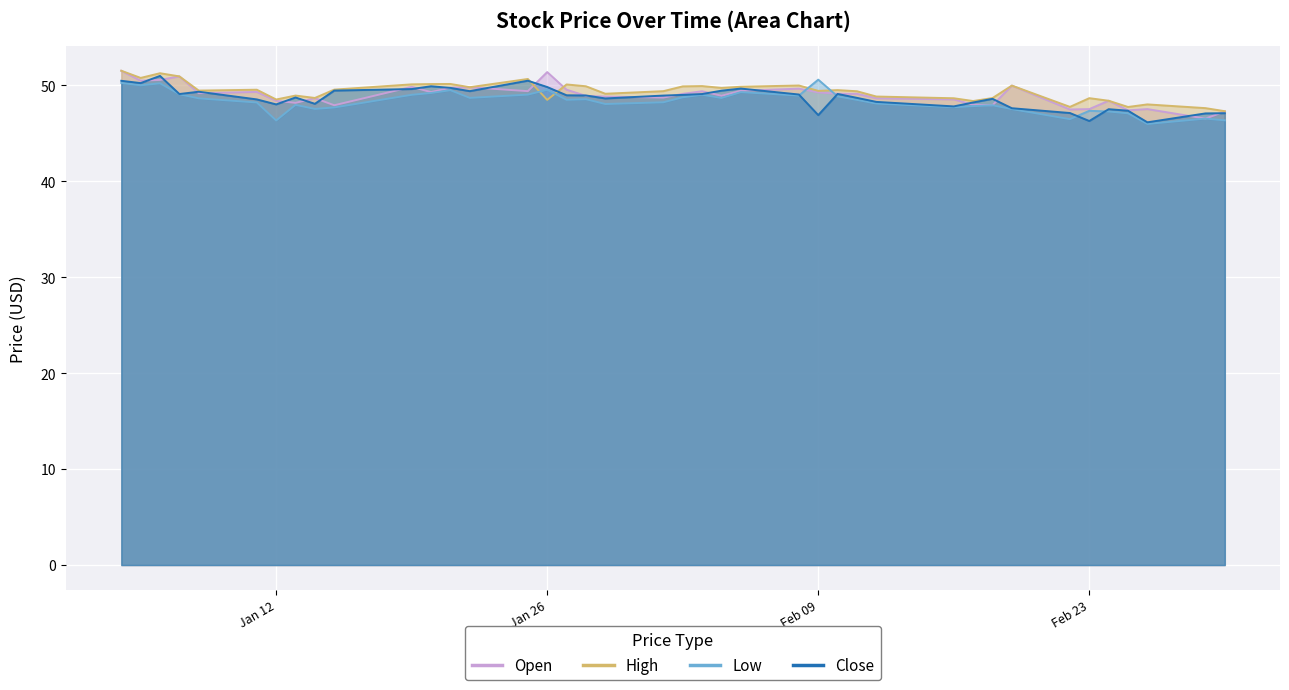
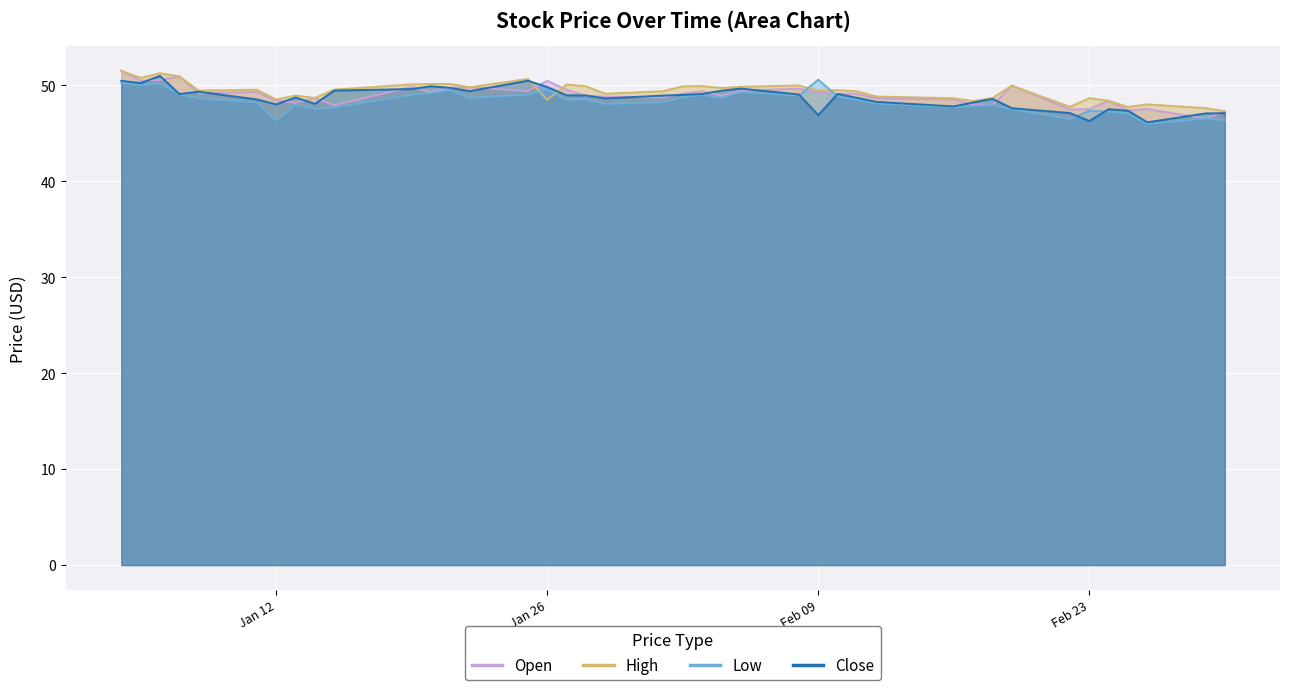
Open, Jan 26: 51.4 -> 50.5
